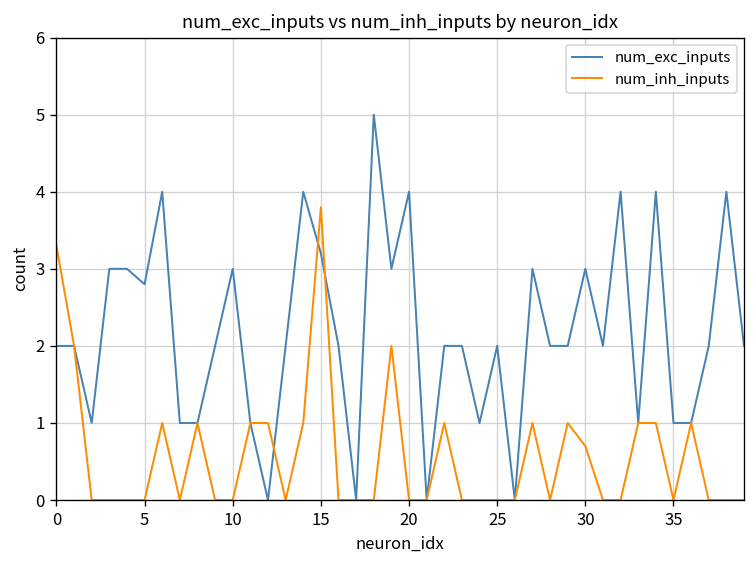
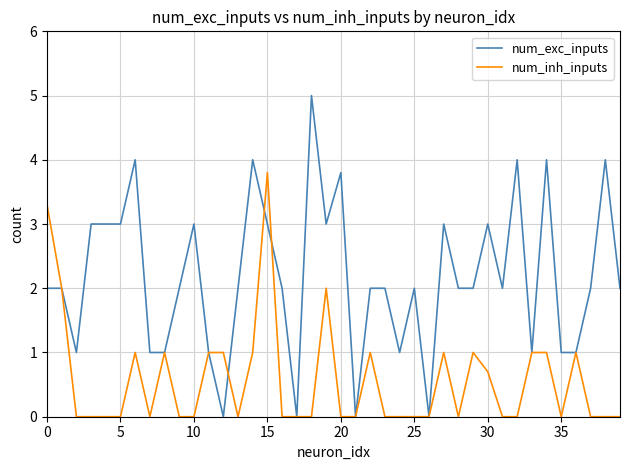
num_exc_inputs, 5: 2.8 -> 3.0
num_exc_inputs, 15: 3.2 -> 3.0
num_exc_inputs, 20: 4.0 -> 3.8
